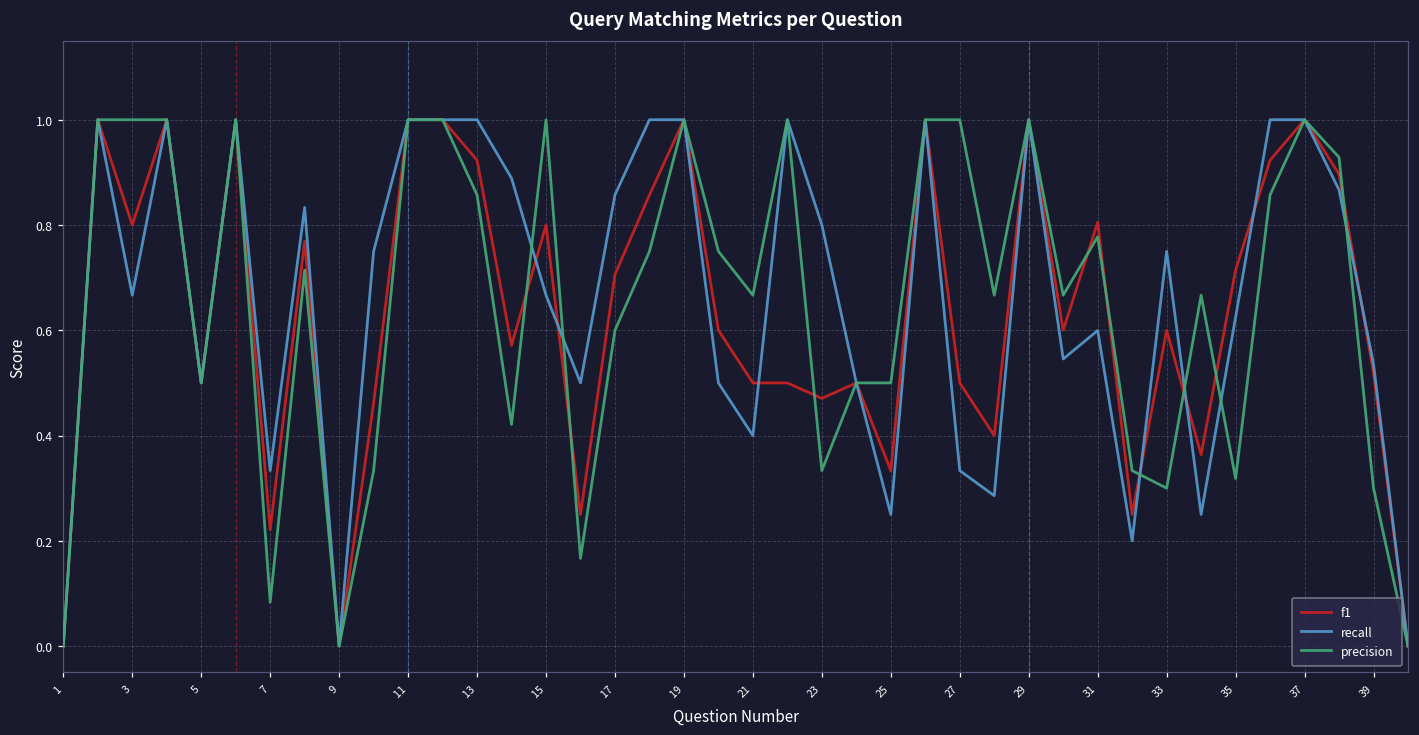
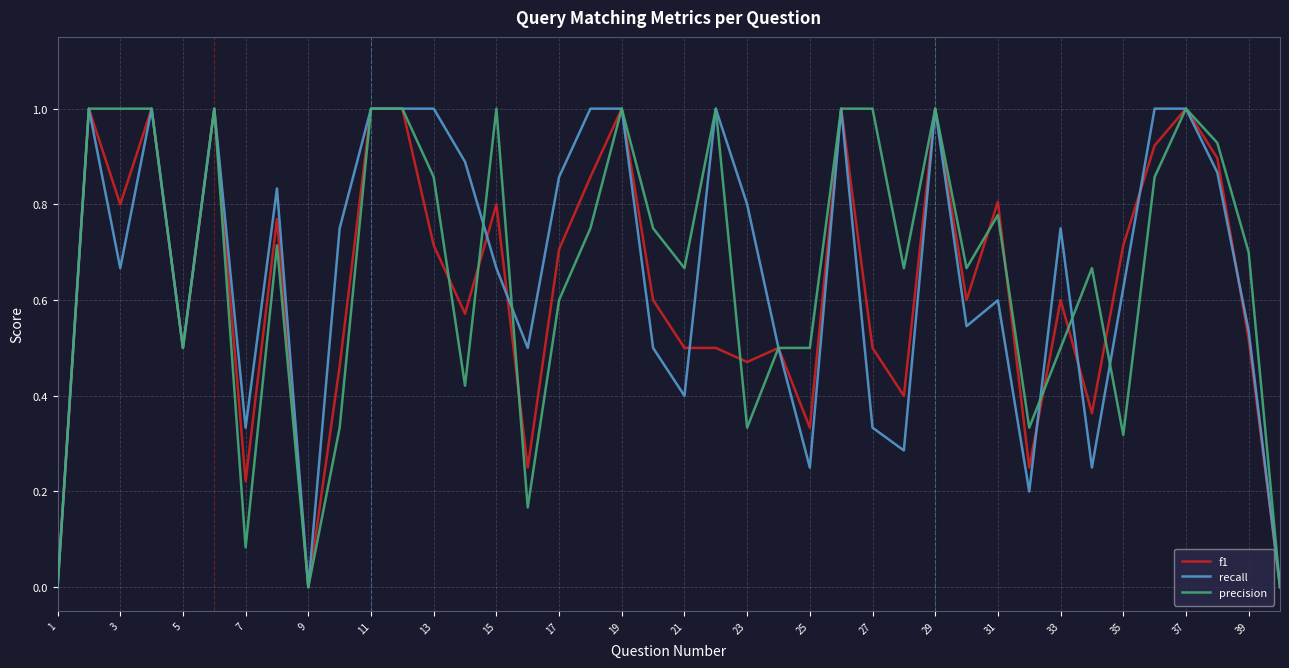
f1, 13: 0.92 -> 0.71
precision, 33: 0.3 -> 0.5
precision, 39: 0.3 -> 0.7
